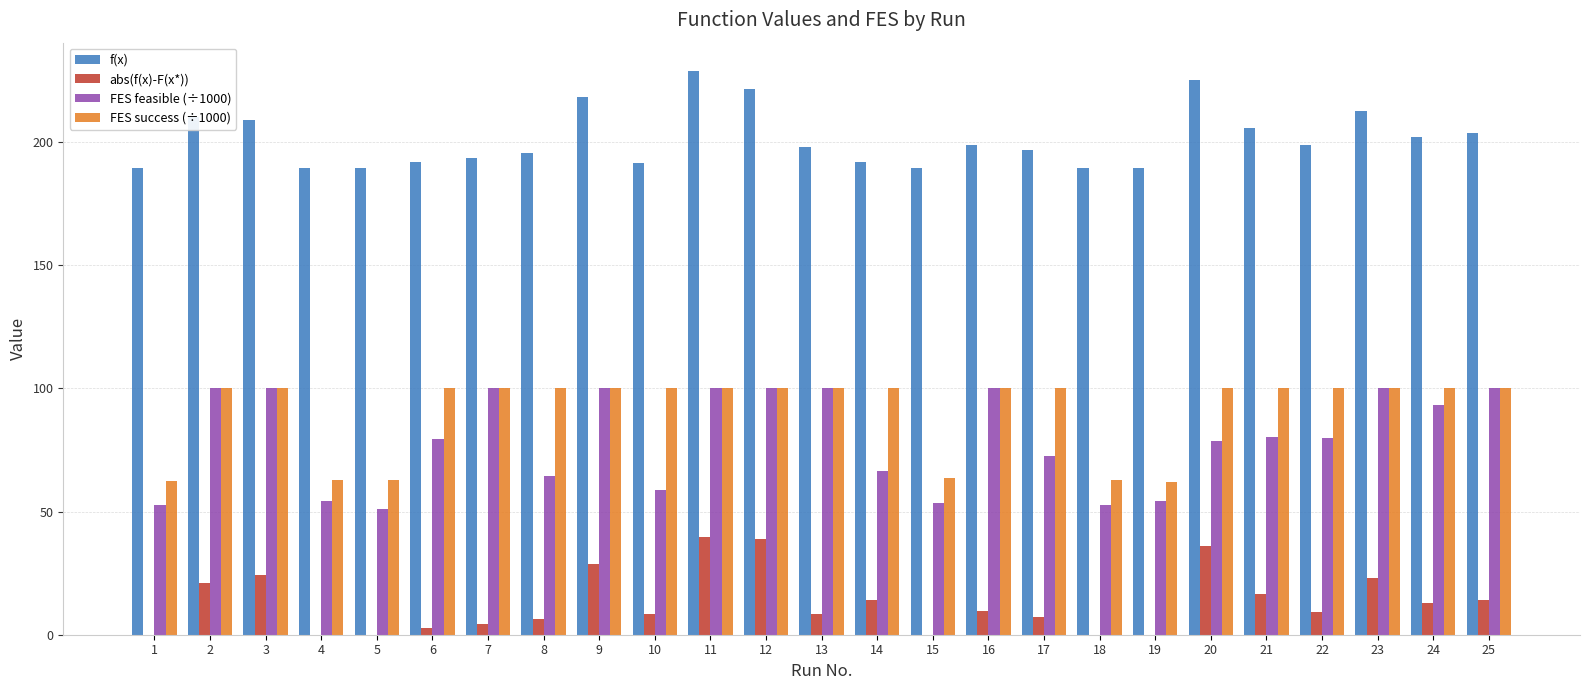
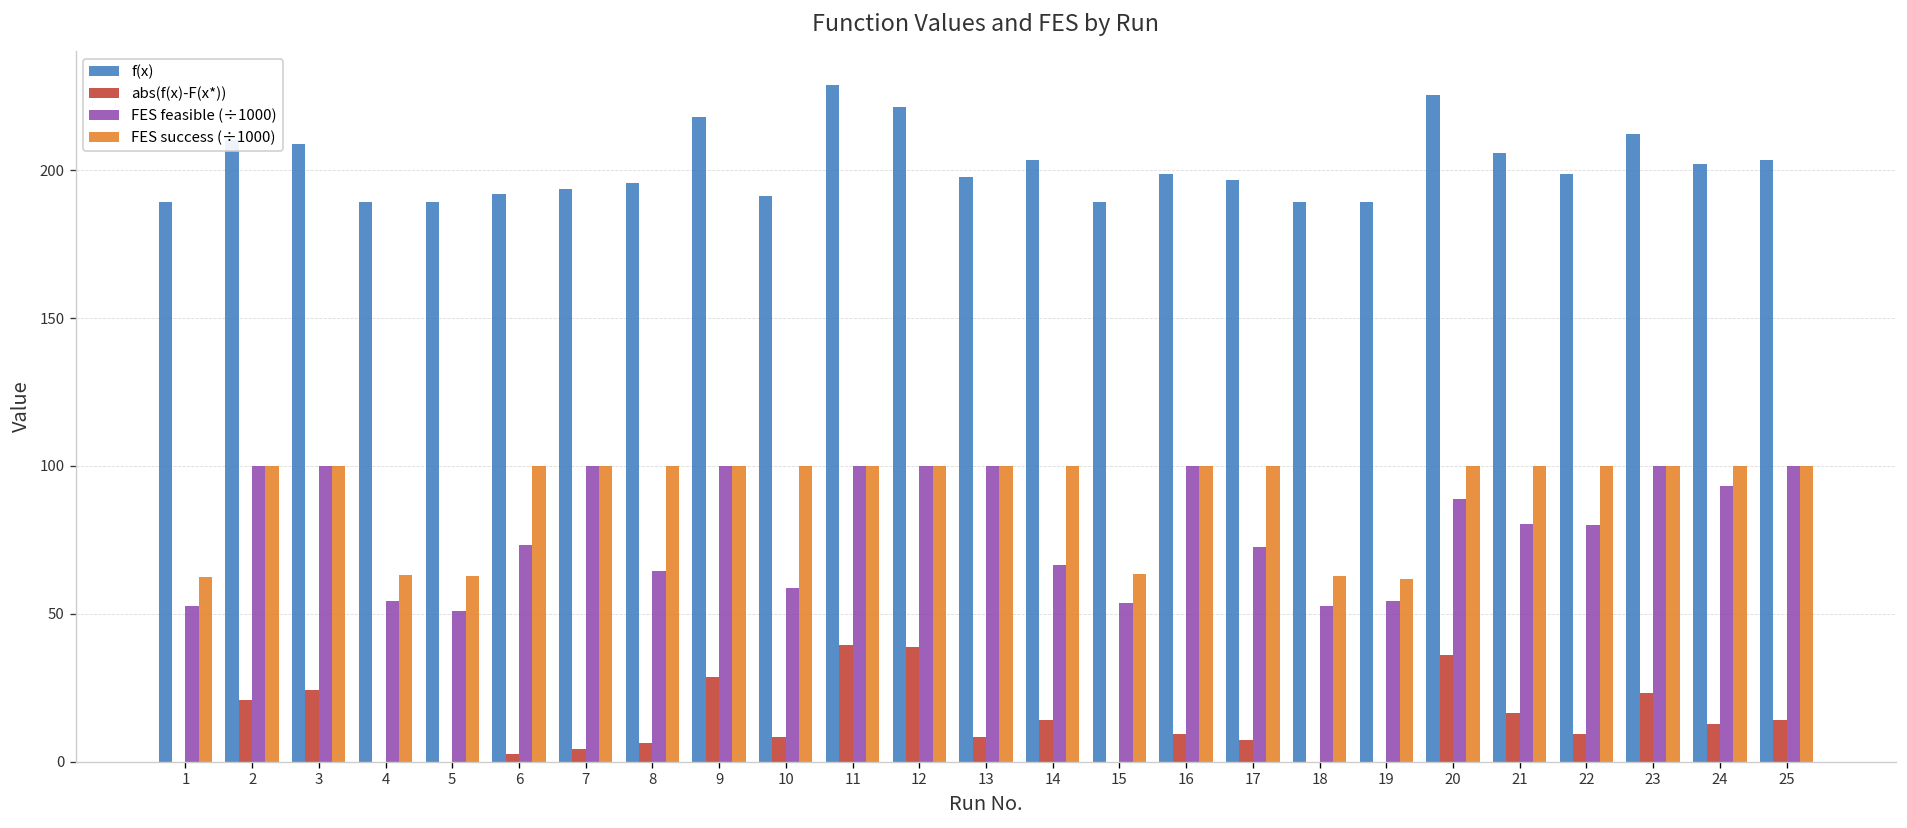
FES feasible (÷1000), 6: 79 -> 73
f(x), 14: 192 -> 203
FES feasible (÷1000), 20: 79 -> 89
